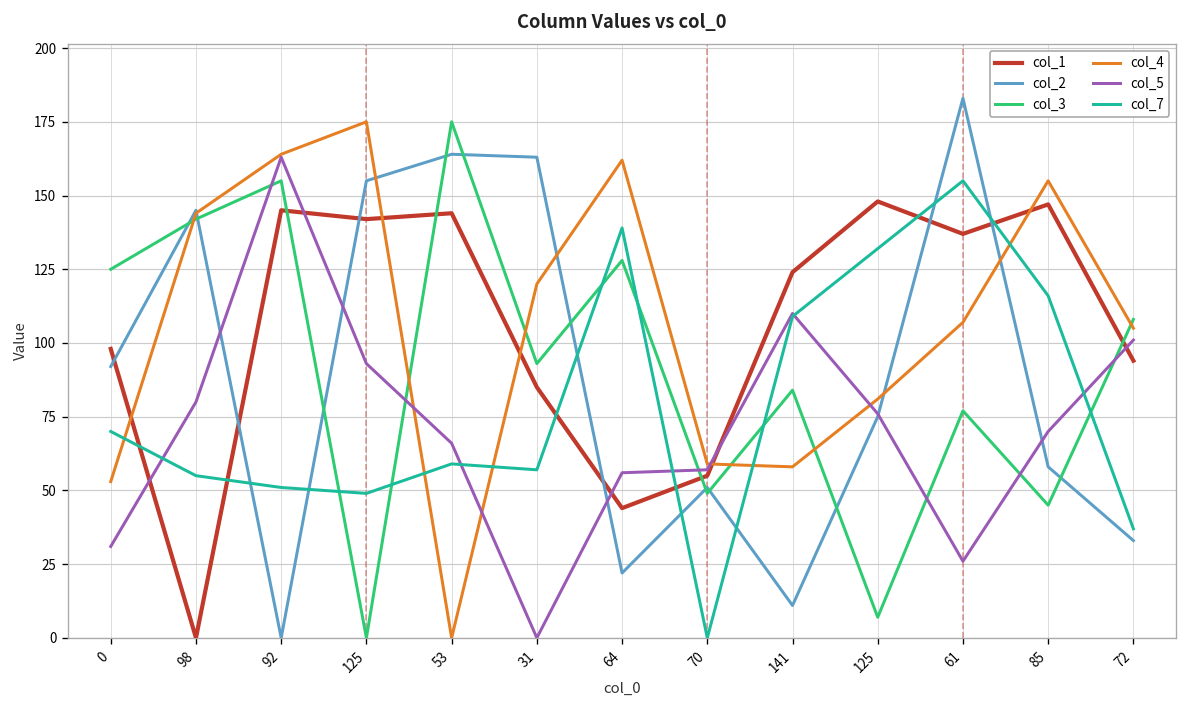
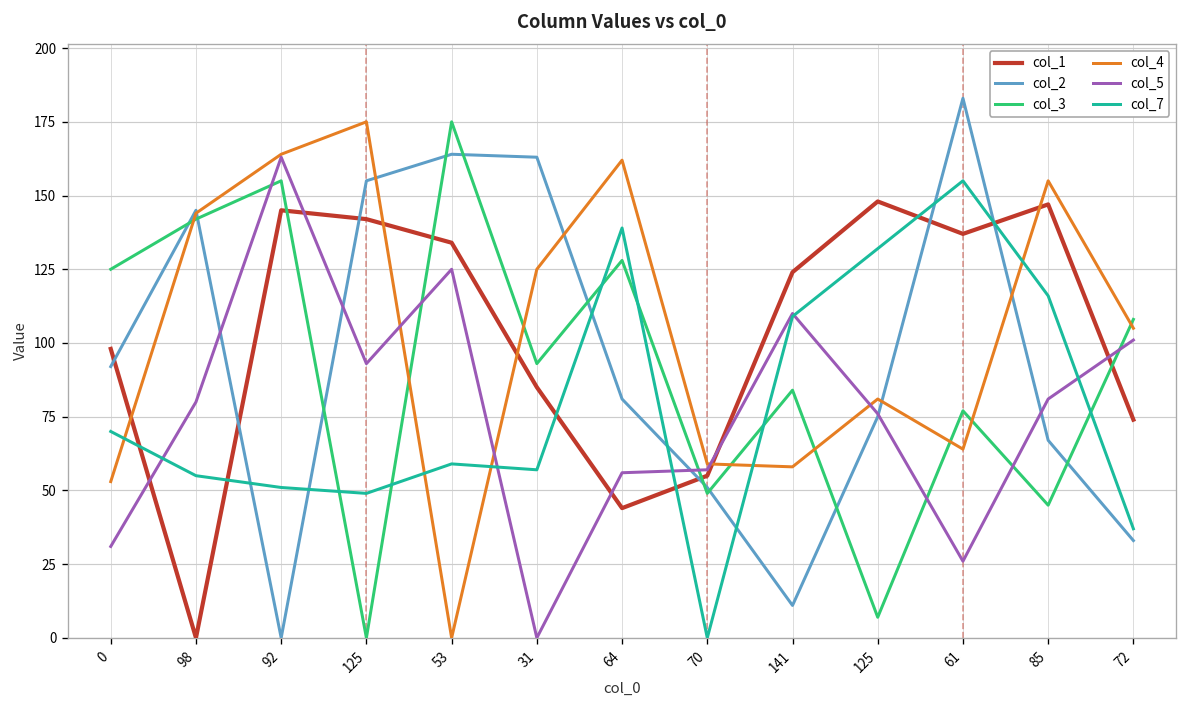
col_1, 53: 144 -> 134
col_5, 53: 66 -> 125
col_4, 31: 120 -> 125
col_2, 64: 22 -> 81
col_4, 61: 107 -> 64
col_2, 85: 58 -> 67
col_5, 85: 70 -> 81
col_1, 72: 94 -> 74
